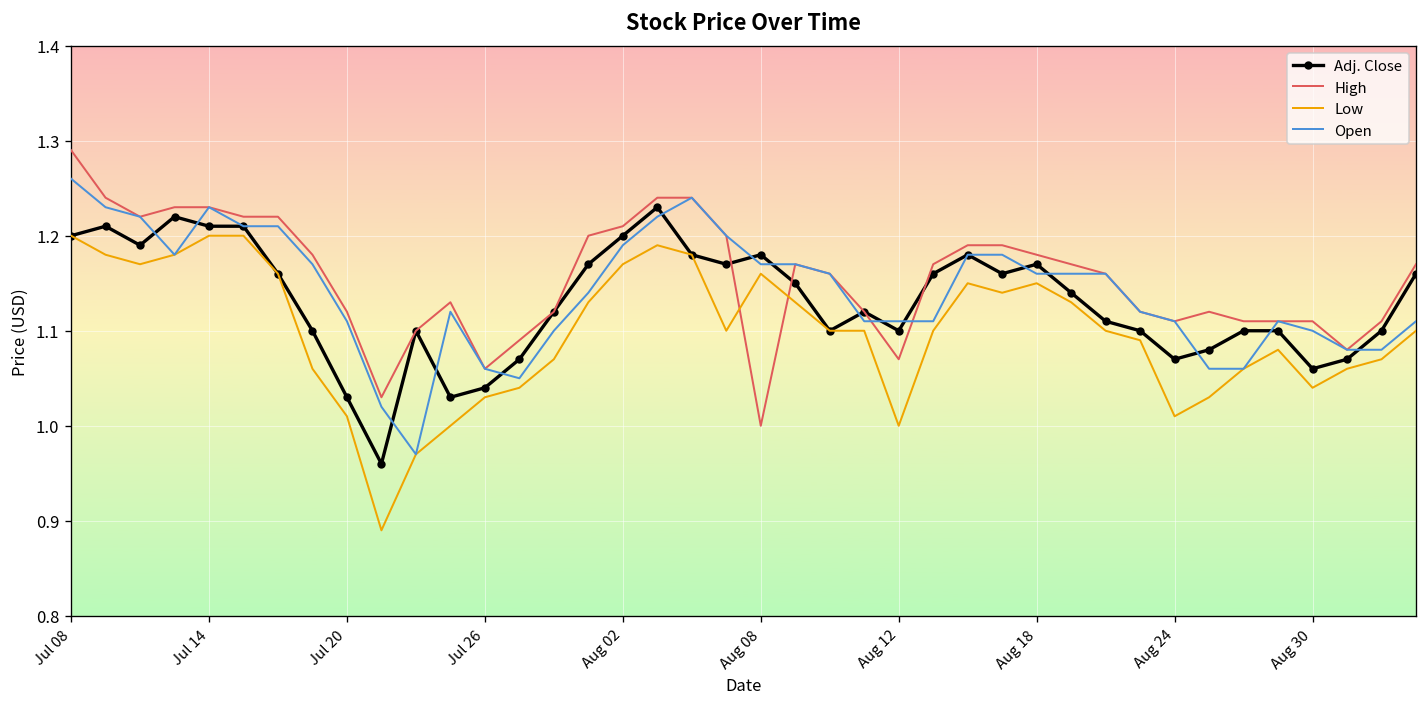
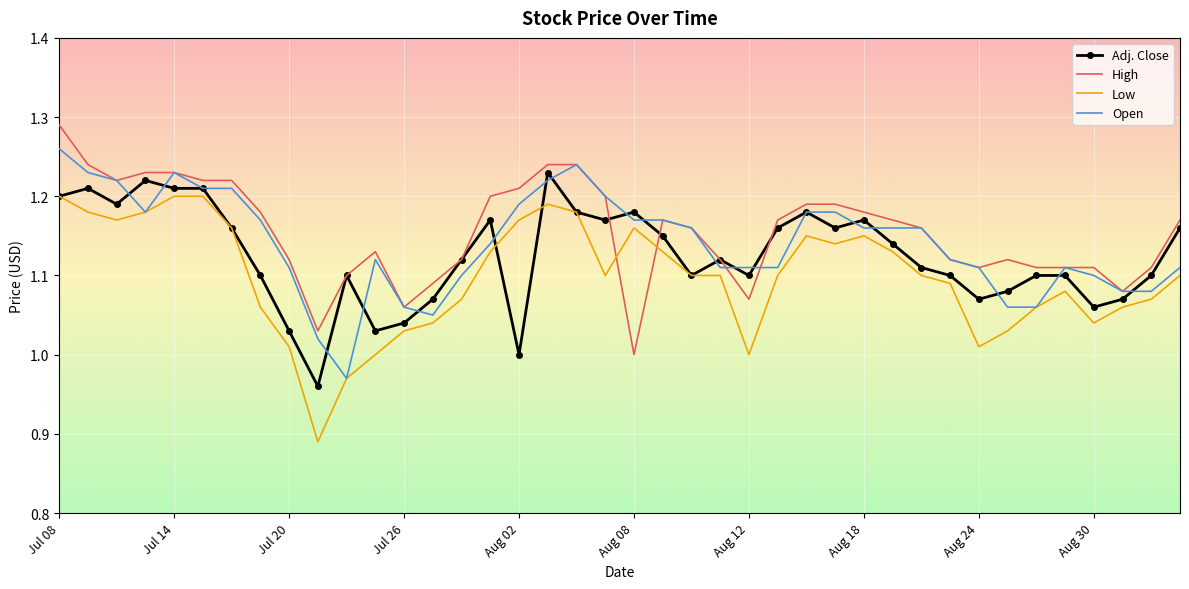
Adj. Close, Aug 02: 1.2 -> 1.0
